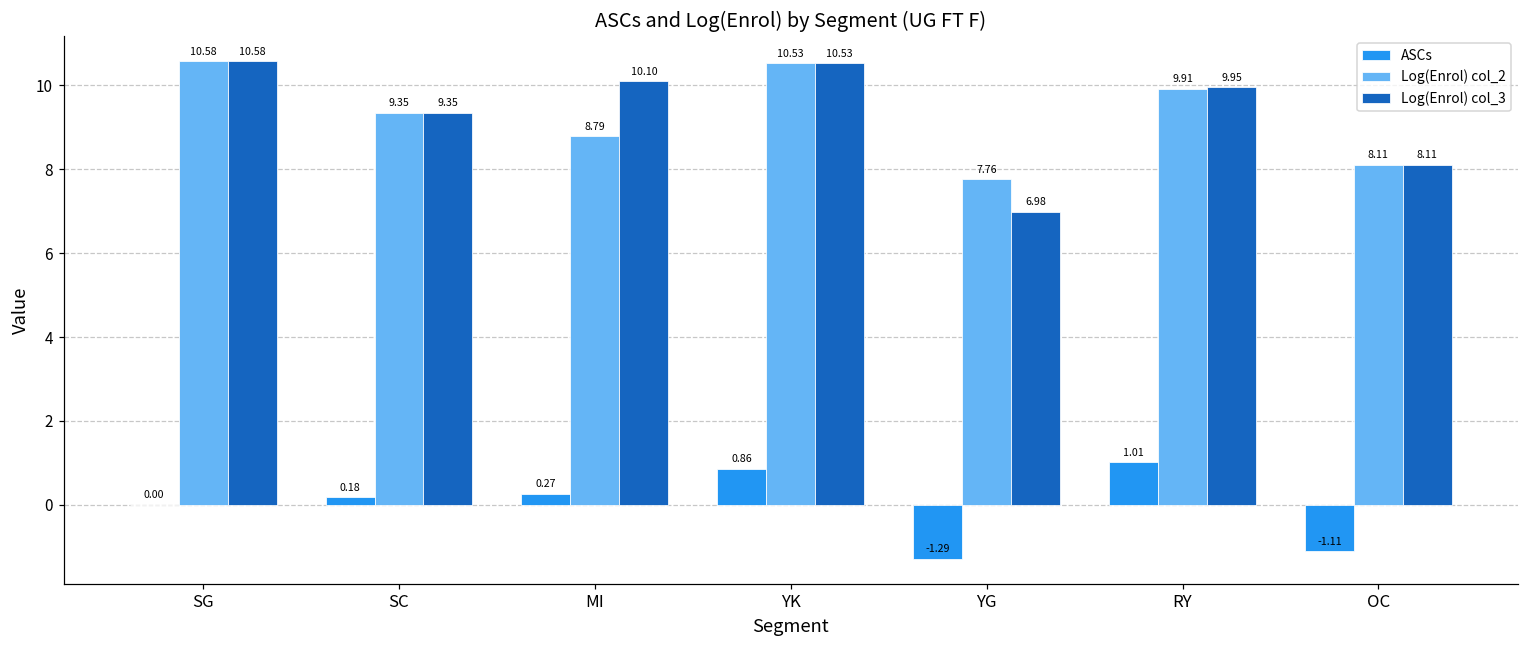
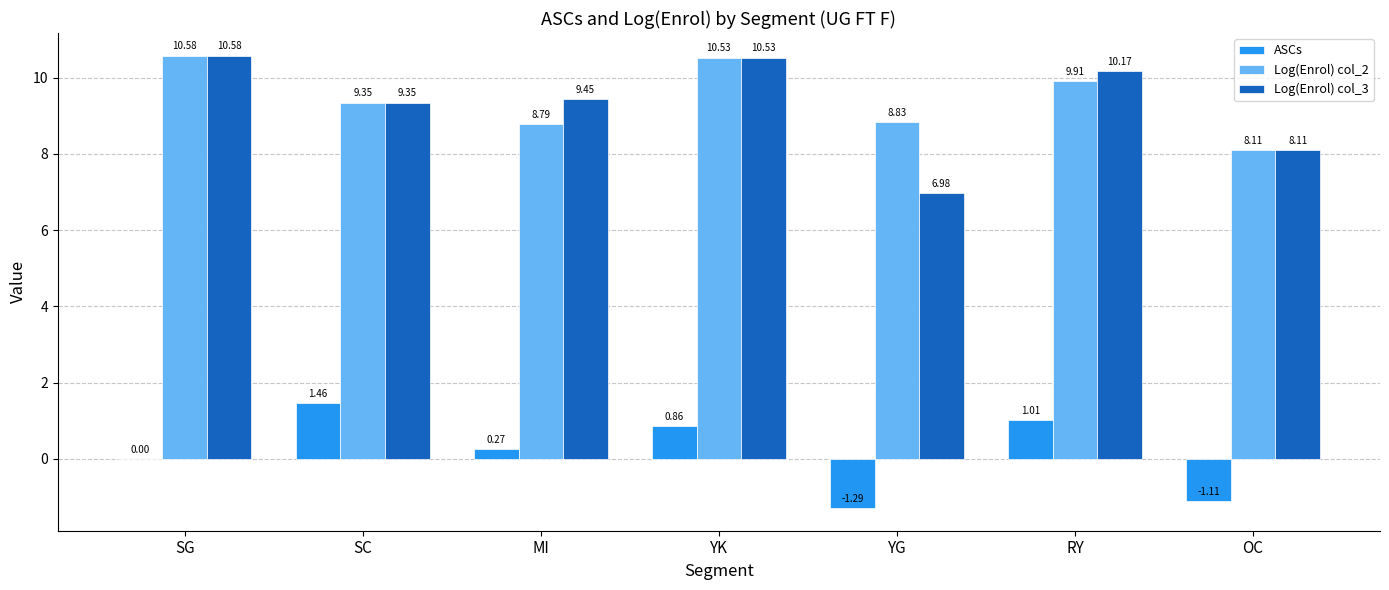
ASCs, SC: 0.18 -> 1.46
Log(Enrol) col_3, MI: 10.10 -> 9.45
Log(Enrol) col_2, YG: 7.76 -> 8.83
Log(Enrol) col_3, RY: 9.95 -> 10.17
